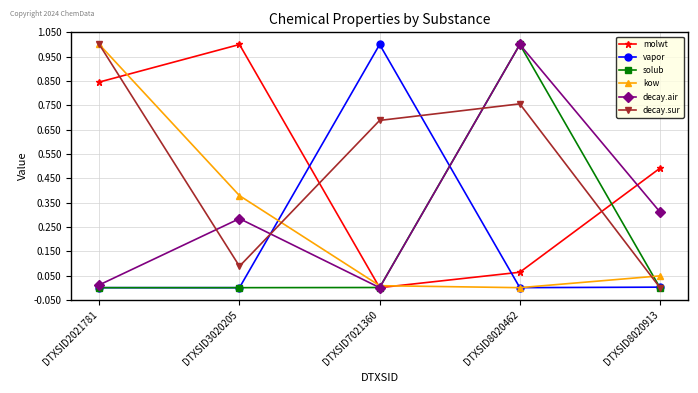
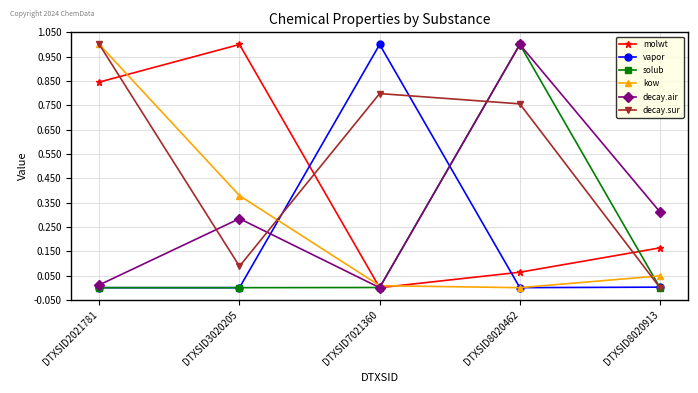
decay.sur, DTXSID7021360: 0.69 -> 0.80
molwt, DTXSID8020913: 0.49 -> 0.16
